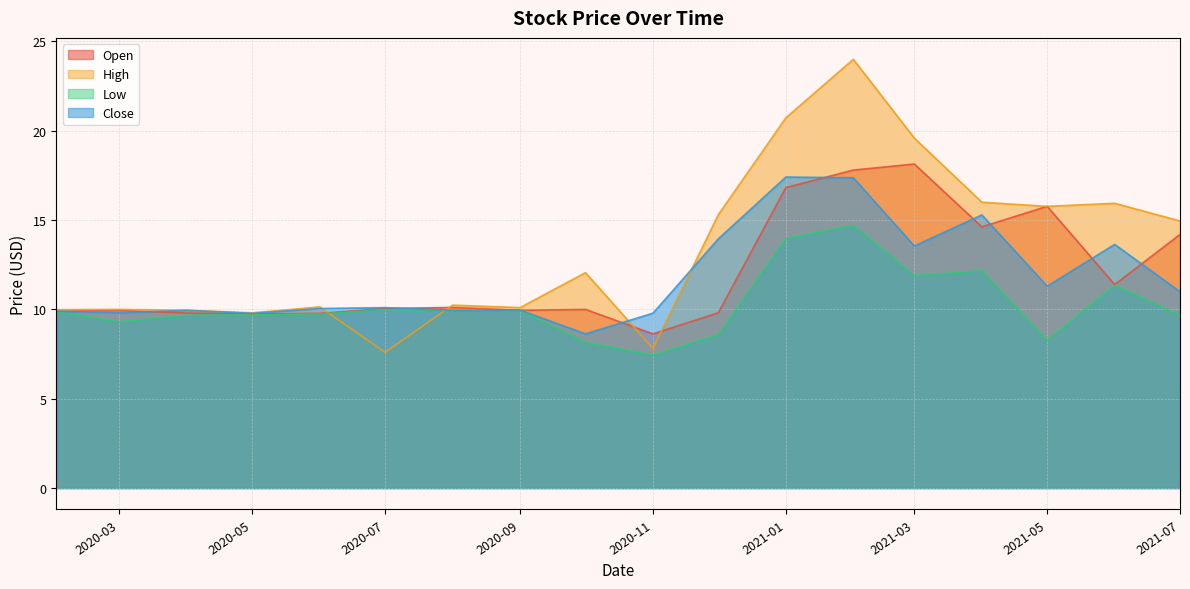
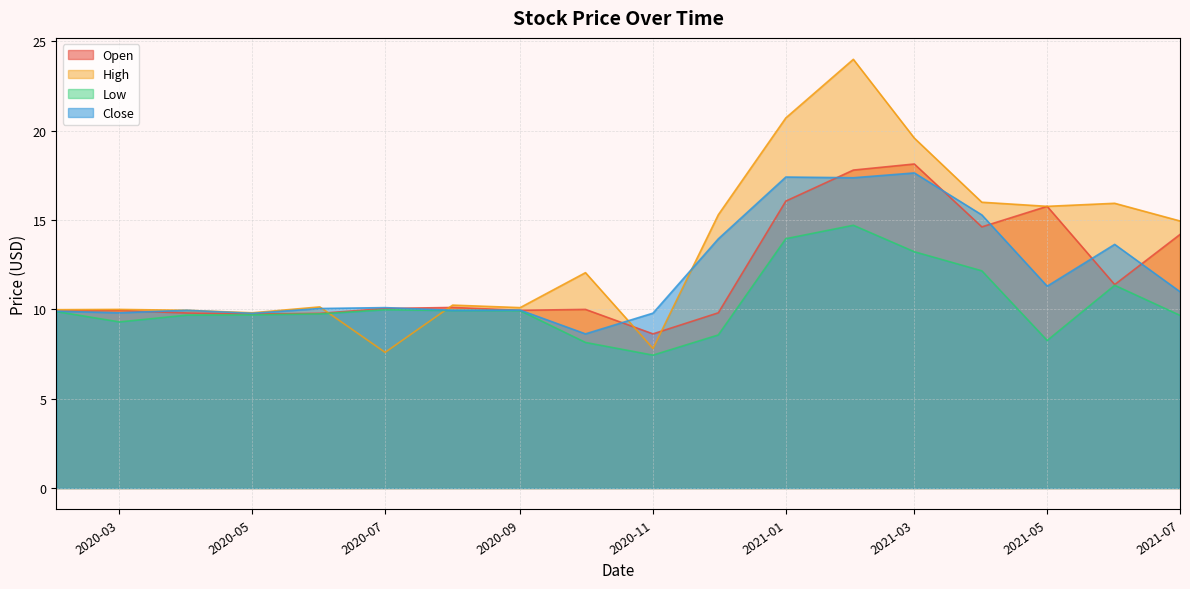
Open, 2021-01: 16.8 -> 16.1
Low, 2021-03: 11.9 -> 13.2
Close, 2021-03: 13.6 -> 17.6
